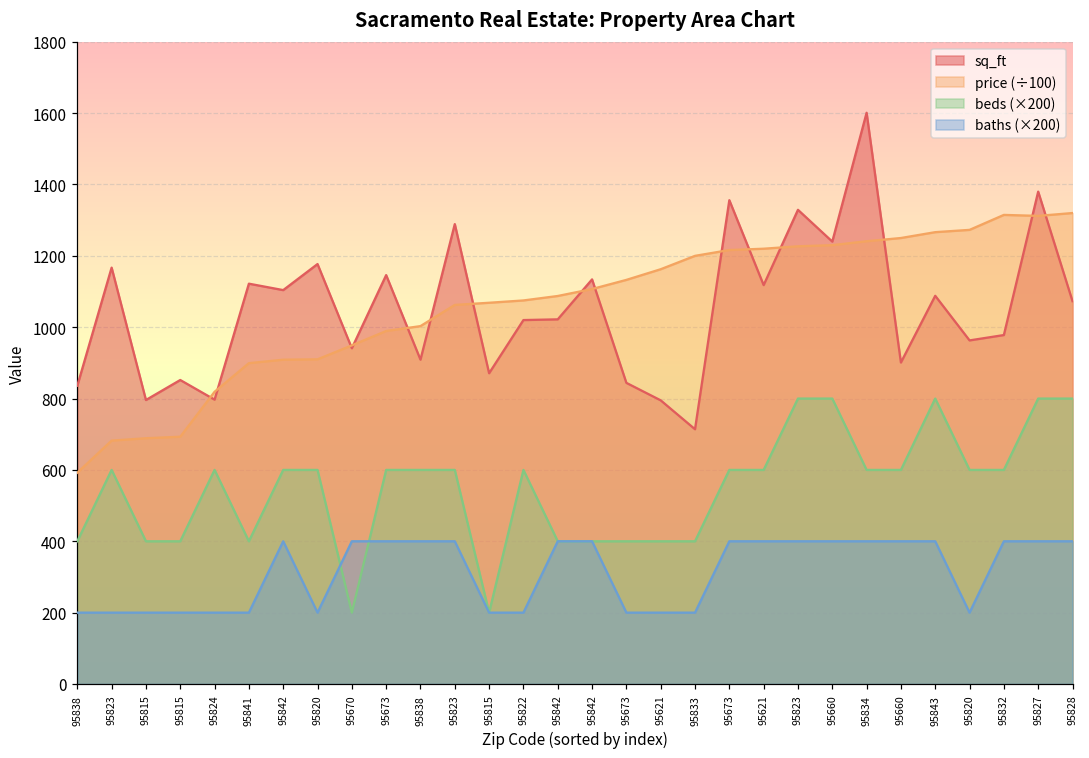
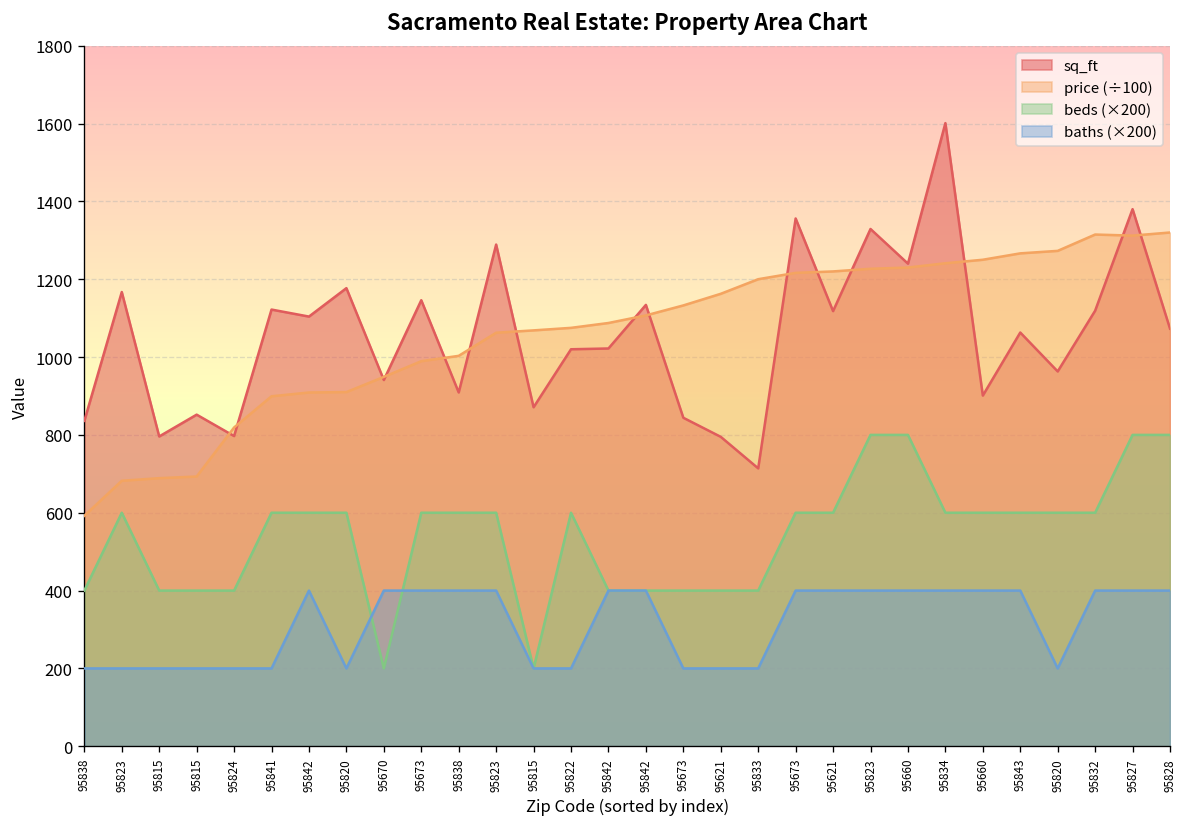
beds (×200), 95824: 600 -> 400
beds (×200), 95841: 400 -> 600
sq_ft, 95843: 1090 -> 1060
beds (×200), 95843: 800 -> 600
sq_ft, 95832: 980 -> 1120
